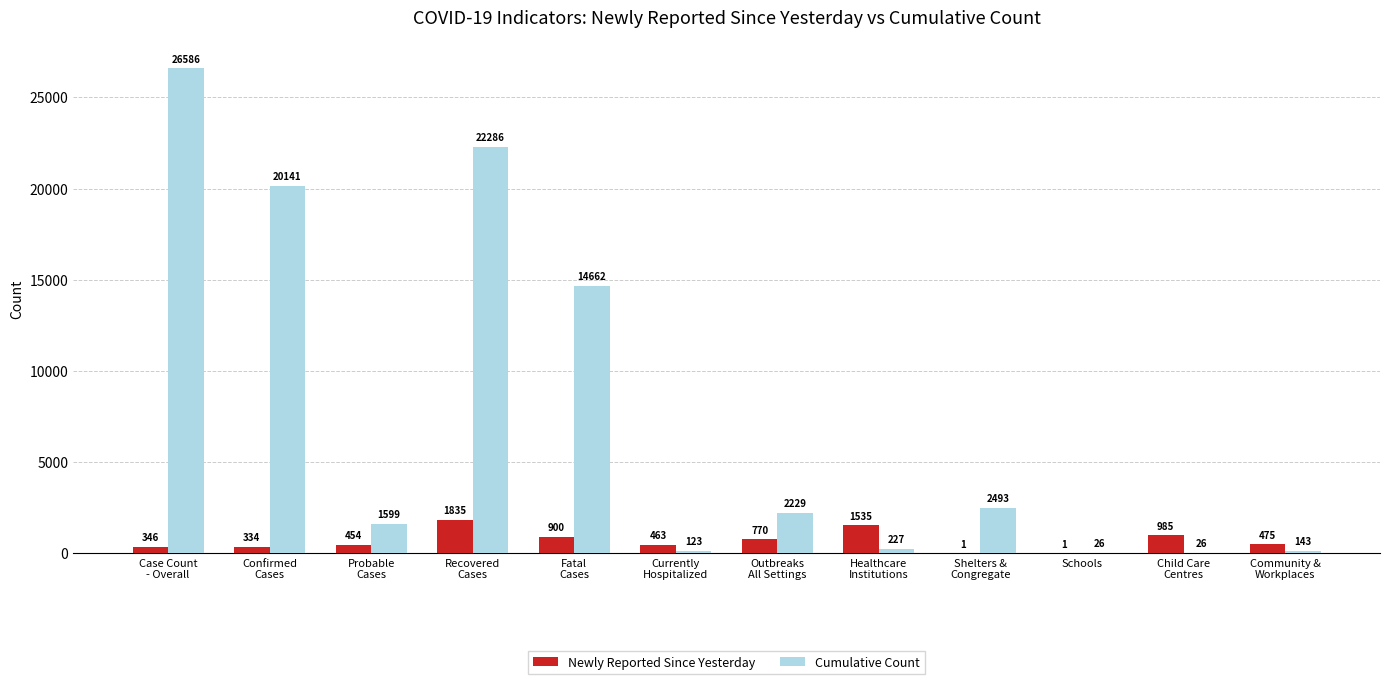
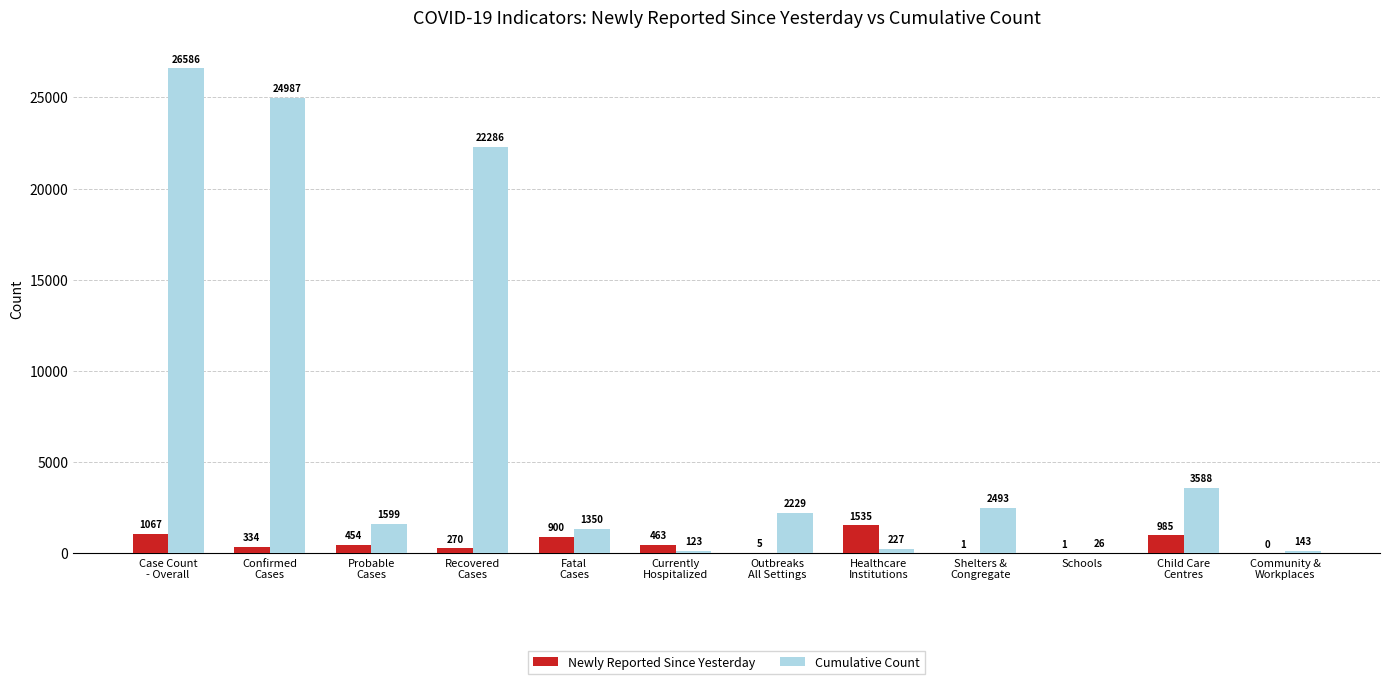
Newly Reported Since Yesterday, Case Count - Overall: 346 -> 1067
Cumulative Count, Confirmed Cases: 20141 -> 24987
Newly Reported Since Yesterday, Recovered Cases: 1835 -> 270
Cumulative Count, Fatal Cases: 14662 -> 1350
Newly Reported Since Yesterday, Outbreaks All Settings: 770 -> 5
Cumulative Count, Child Care Centres: 26 -> 3588
Newly Reported Since Yesterday, Community & Workplaces: 475 -> 0
